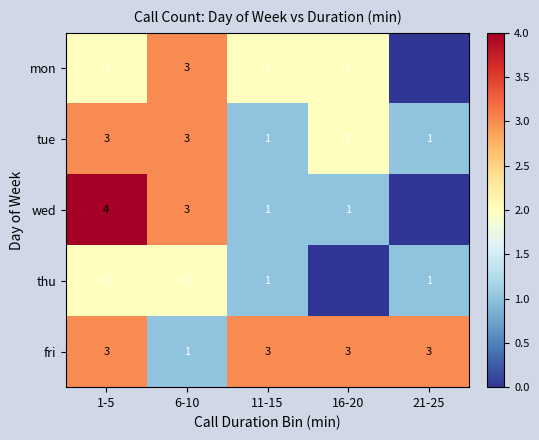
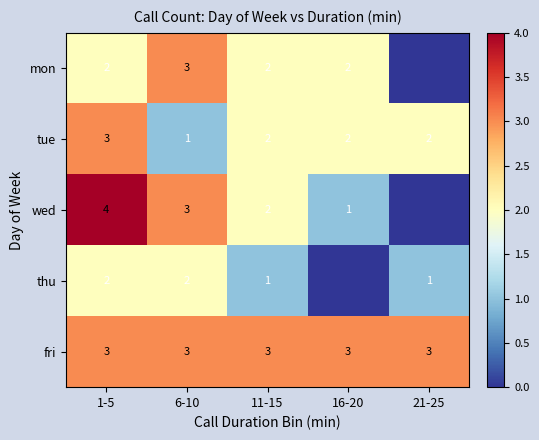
tue, 6-10: 3 -> 1
tue, 11-15: 1 -> 2
tue, 21-25: 1 -> 2
wed, 11-15: 1 -> 2
fri, 6-10: 1 -> 3
